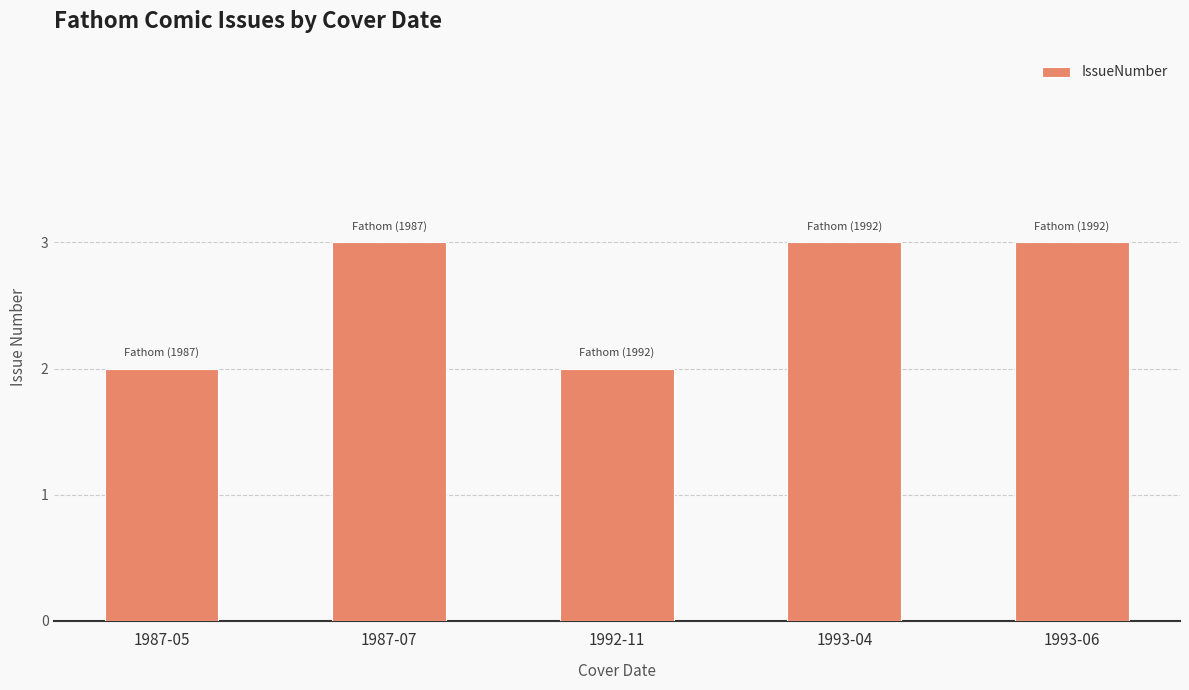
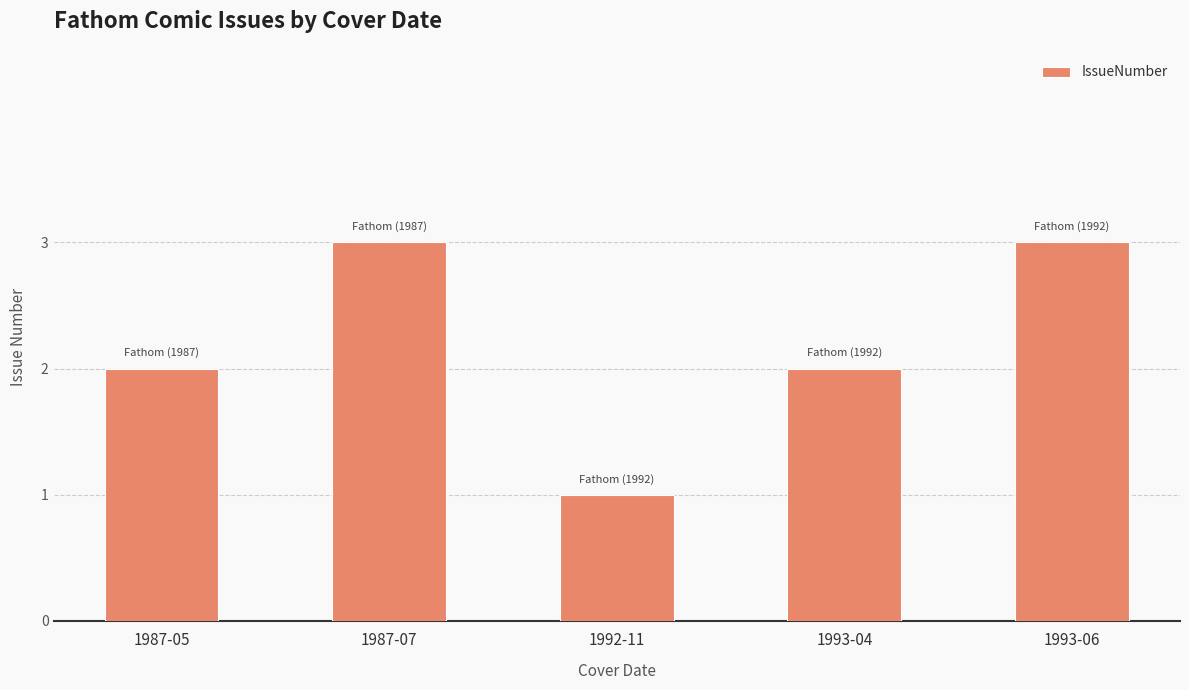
1992-11: 2 -> 1
1993-04: 3 -> 2
